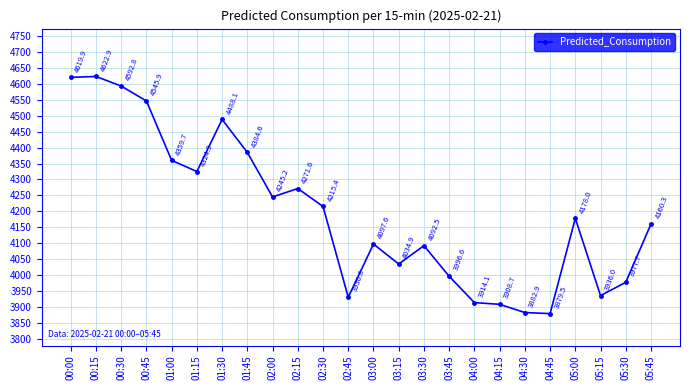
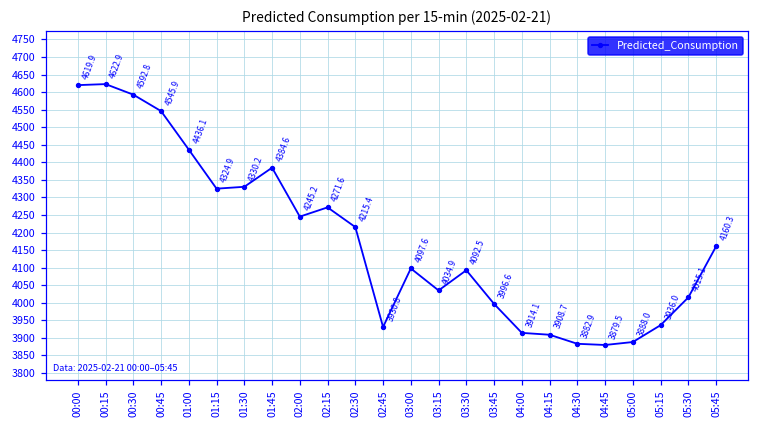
01:00: 4359.7 -> 4436.1
01:30: 4488.1 -> 4330.2
05:00: 4178.0 -> 3888.0
05:30: 3977.7 -> 4015.1
